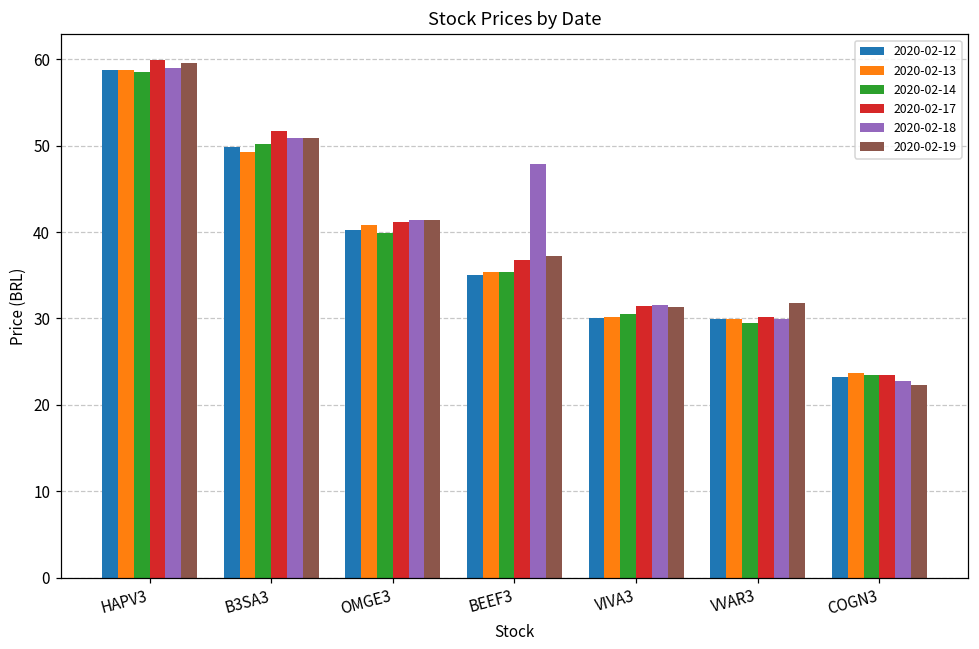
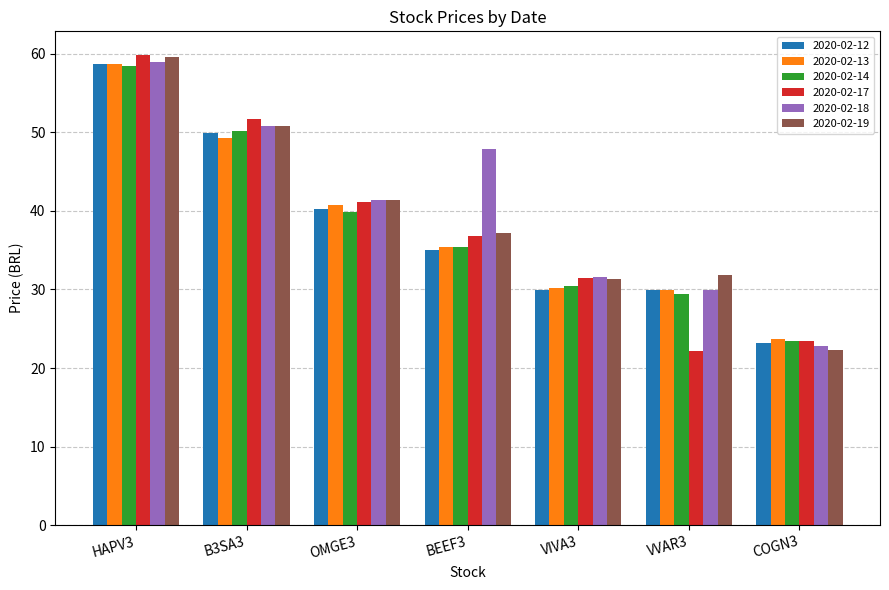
2020-02-17, VVAR3: 30 -> 22
